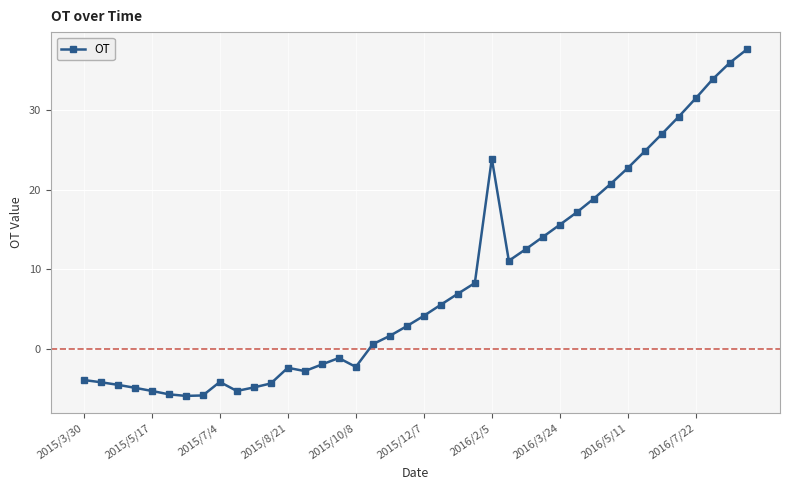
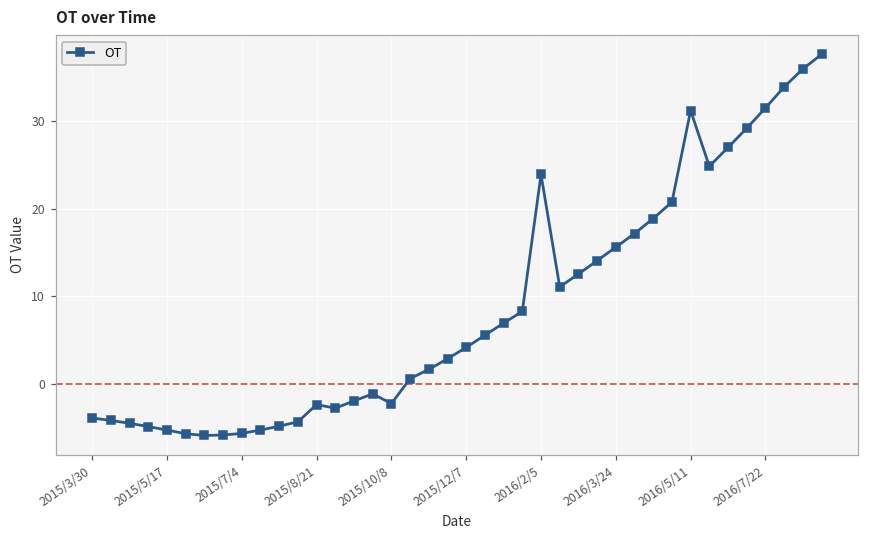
2015/7/4: -4 -> -6
2016/5/11: 23 -> 31
